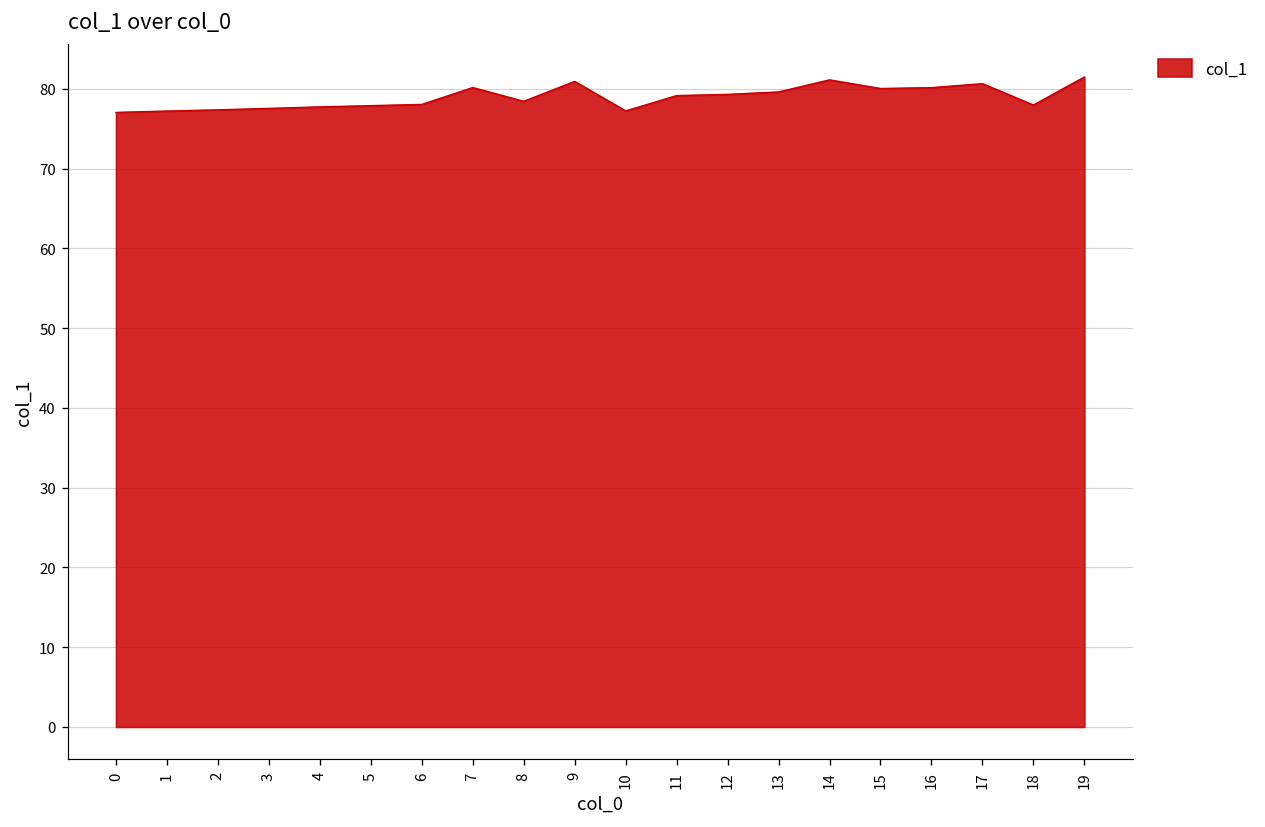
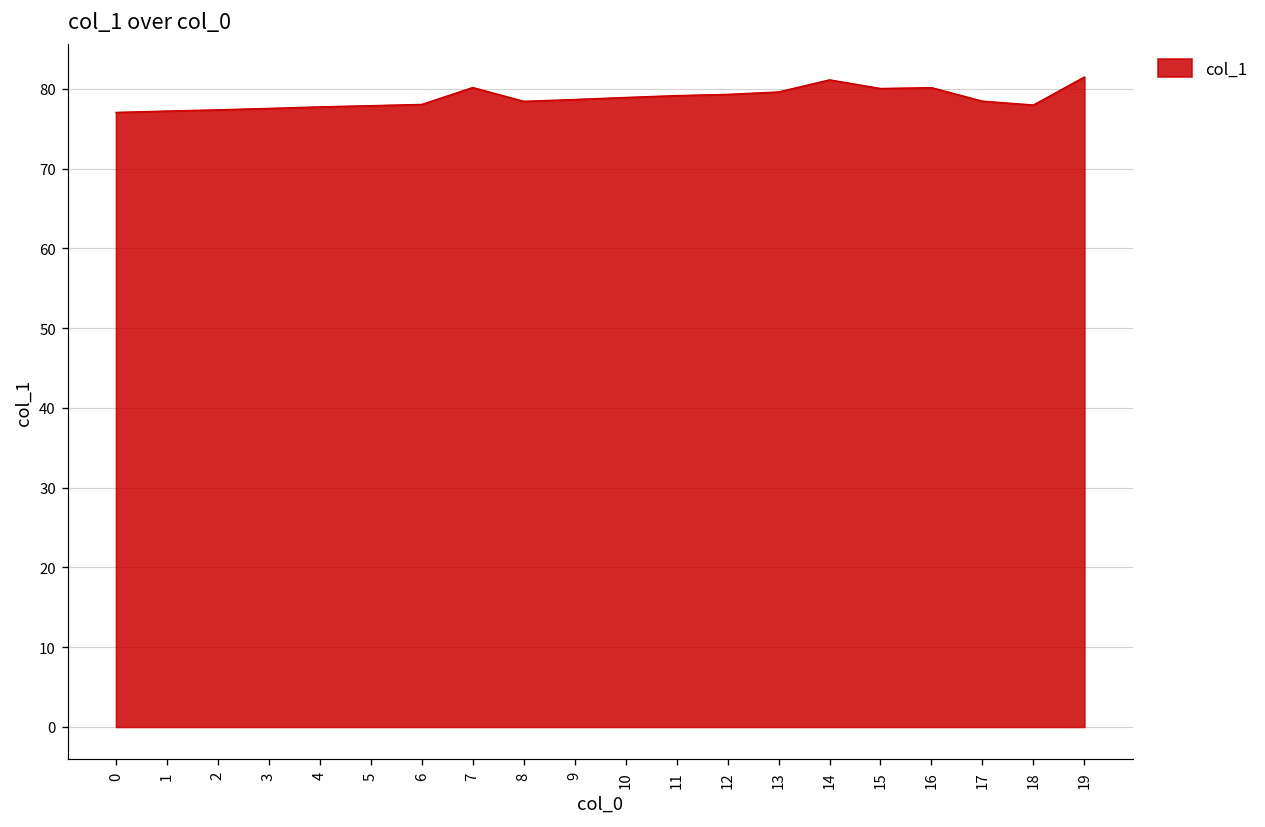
9: 81 -> 79
10: 77 -> 79
17: 81 -> 78
